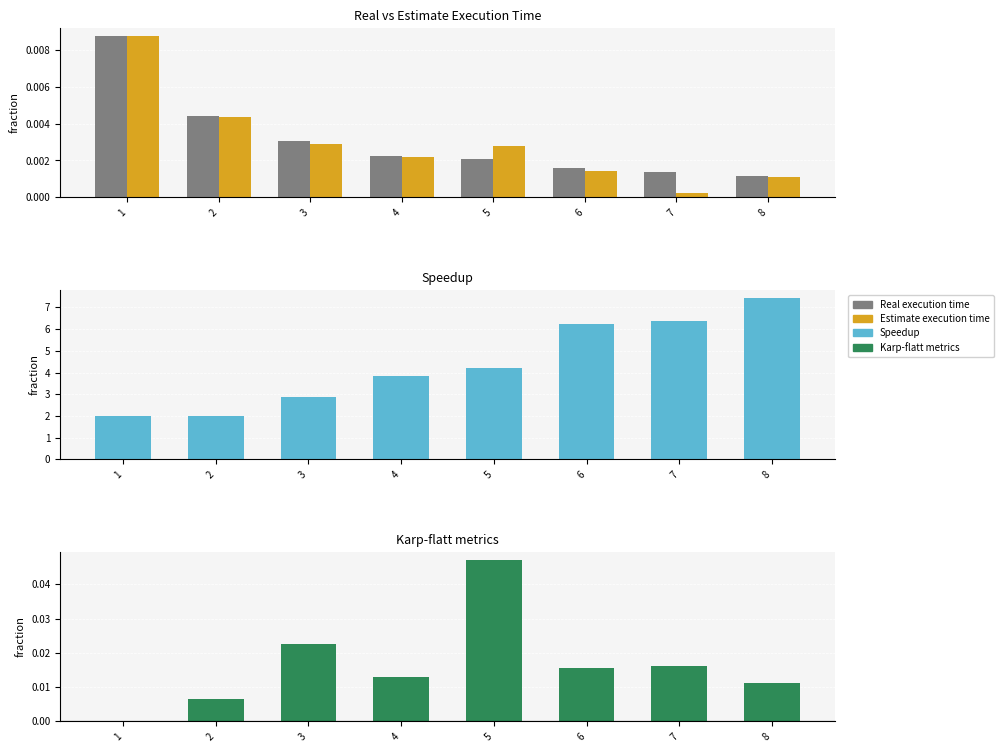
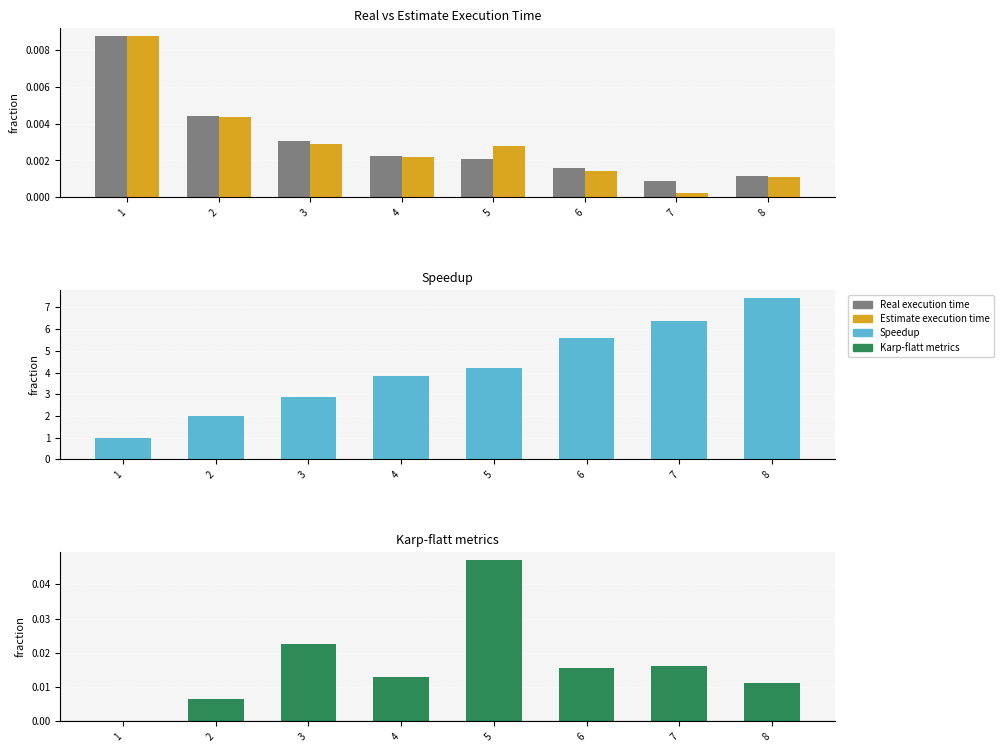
Real vs Estimate Execution Time, Real execution time, 7: 0.0014 -> 0.0009
Speedup, 1: 2 -> 1
Speedup, 6: 6.2 -> 5.6
